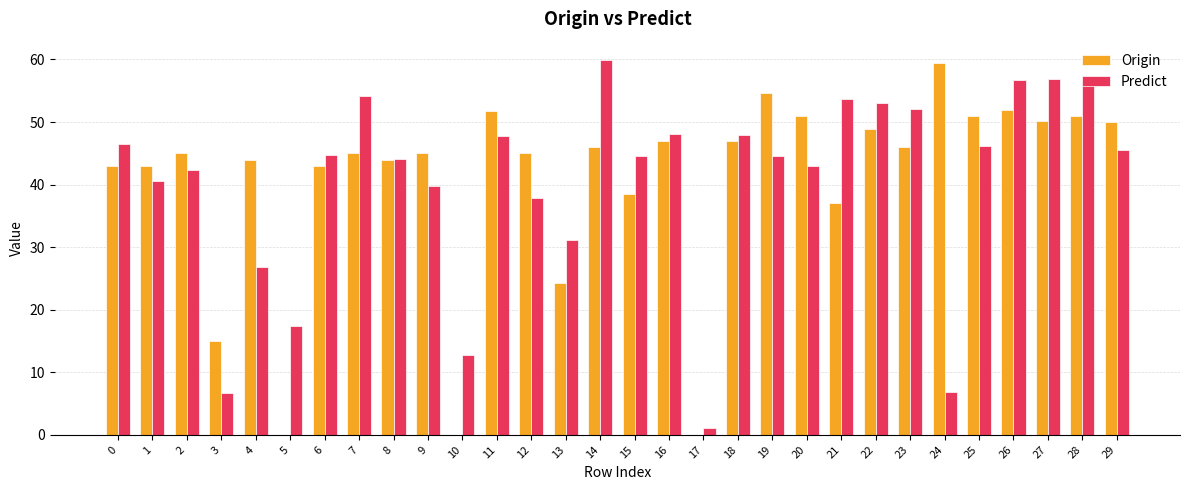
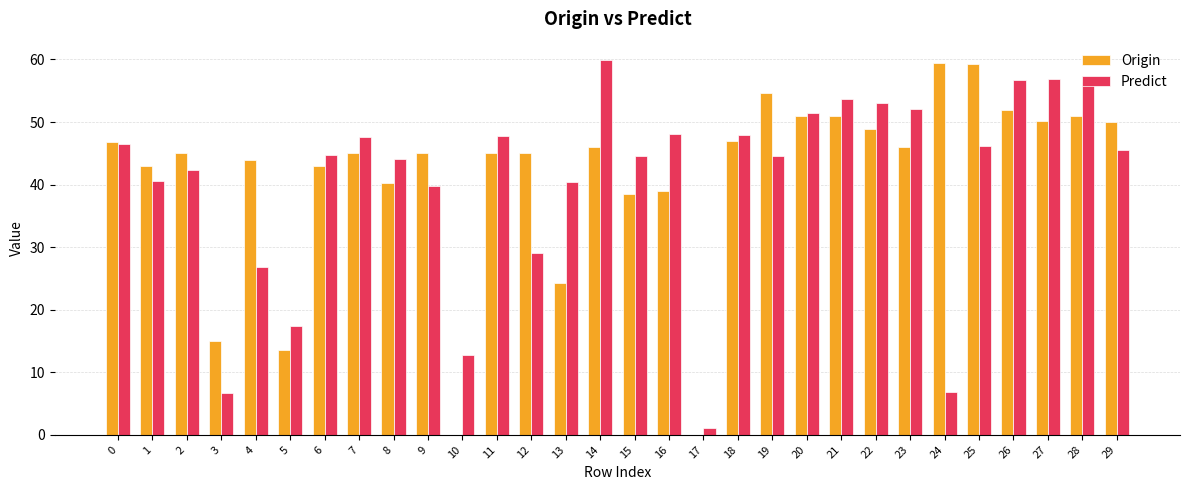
Origin, 0: 43 -> 47
Origin, 5: 0 -> 14
Predict, 7: 54 -> 48
Origin, 8: 44 -> 40
Origin, 11: 52 -> 45
Predict, 12: 38 -> 29
Predict, 13: 31 -> 40
Origin, 16: 47 -> 39
Predict, 20: 43 -> 51
Origin, 21: 37 -> 51
Origin, 25: 51 -> 59
